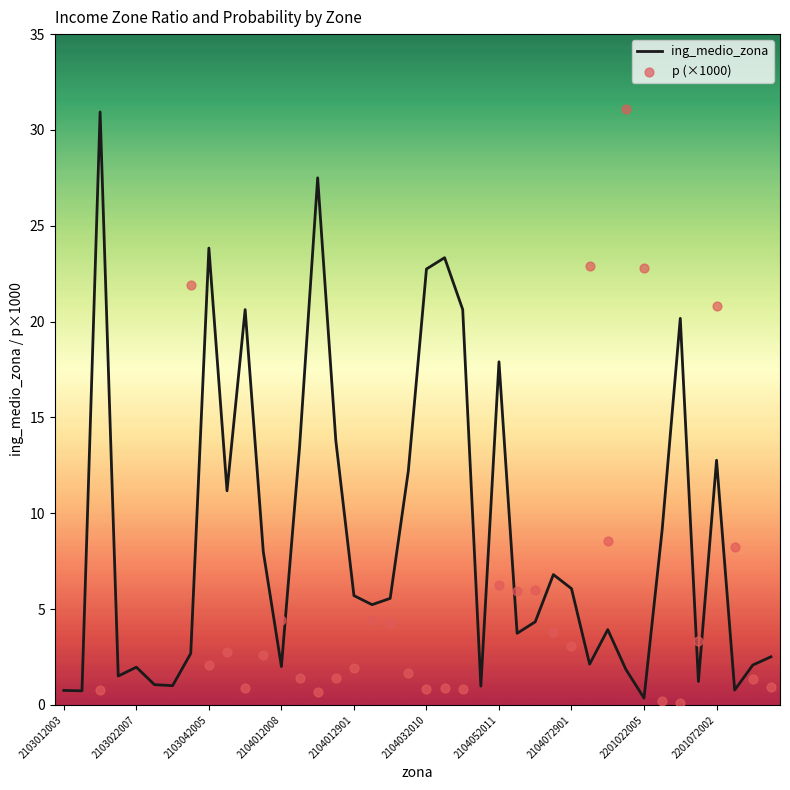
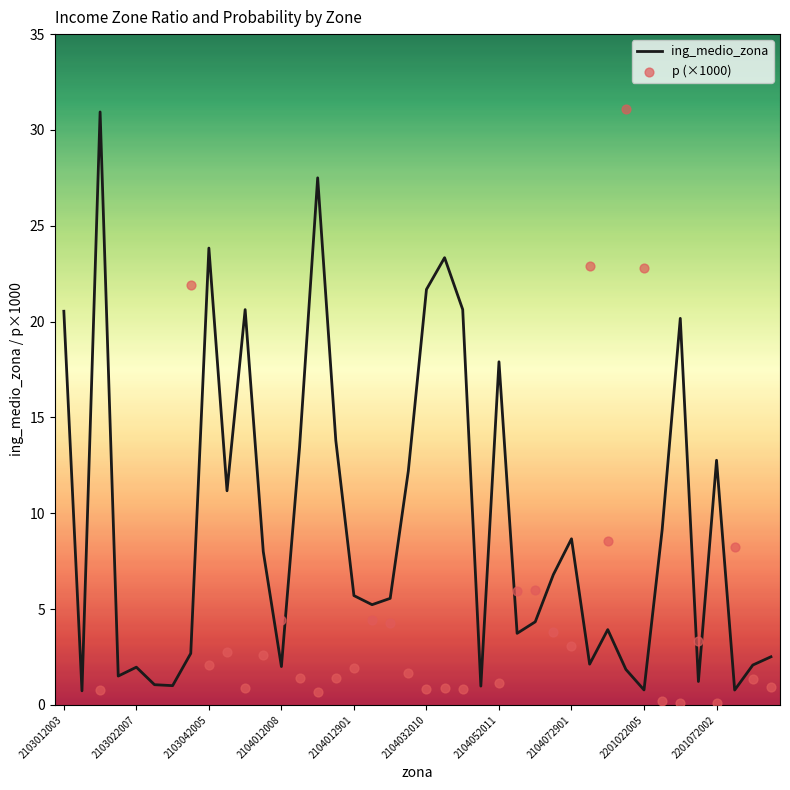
ing_medio_zona, 2103012003: 0.8 -> 20.5
ing_medio_zona, 2104032010: 22.7 -> 21.7
p (×1000), 2104052011: 6.3 -> 1.1
ing_medio_zona, 2104072901: 6.1 -> 8.7
ing_medio_zona, 2201022005: 0.4 -> 0.8
p (×1000), 2201072002: 20.8 -> 0.1
